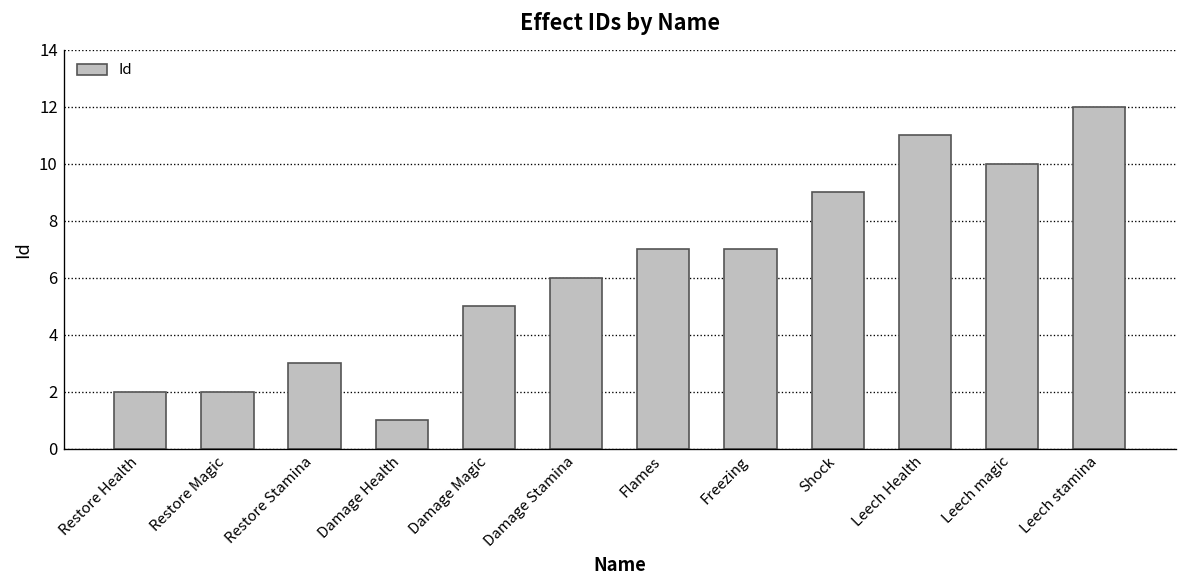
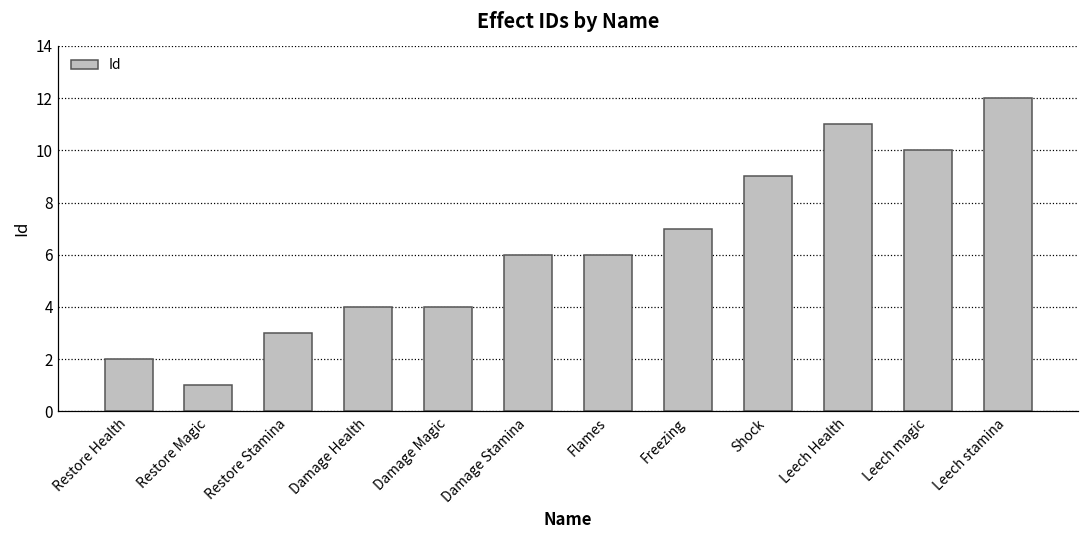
Restore Magic: 2 -> 1
Damage Health: 1 -> 4
Damage Magic: 5 -> 4
Flames: 7 -> 6
